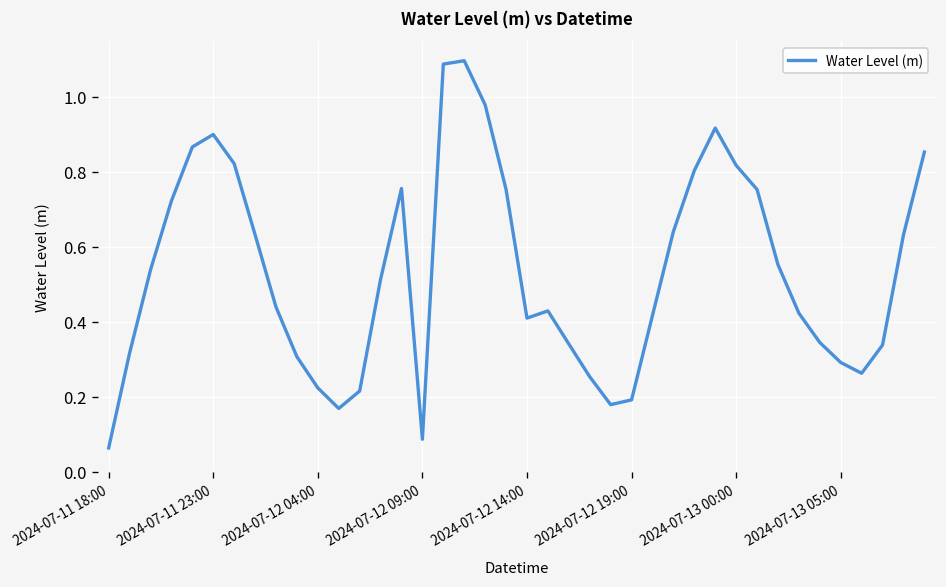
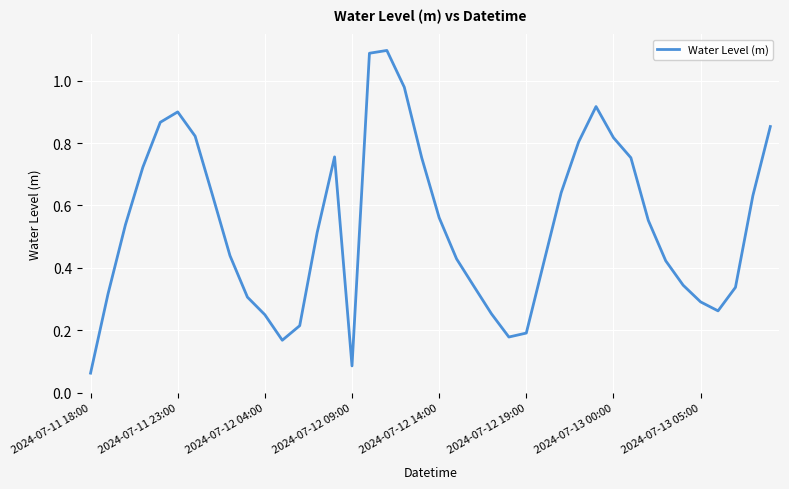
2024-07-12 04:00: 0.22 -> 0.25
2024-07-12 14:00: 0.41 -> 0.56
